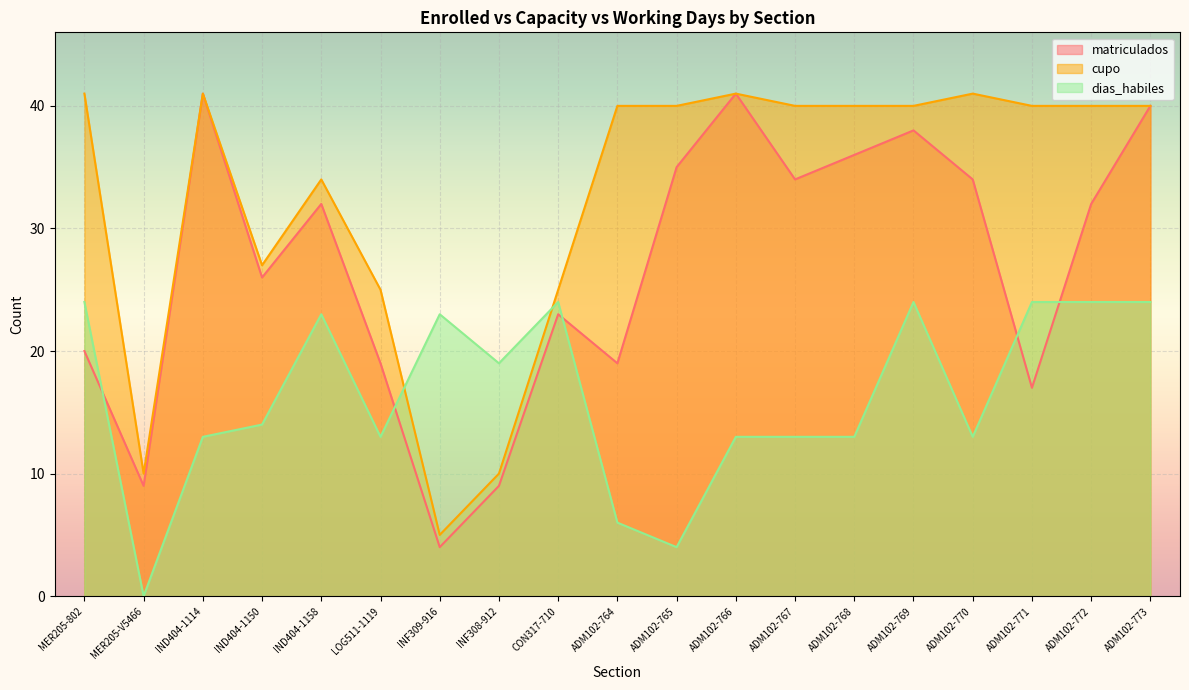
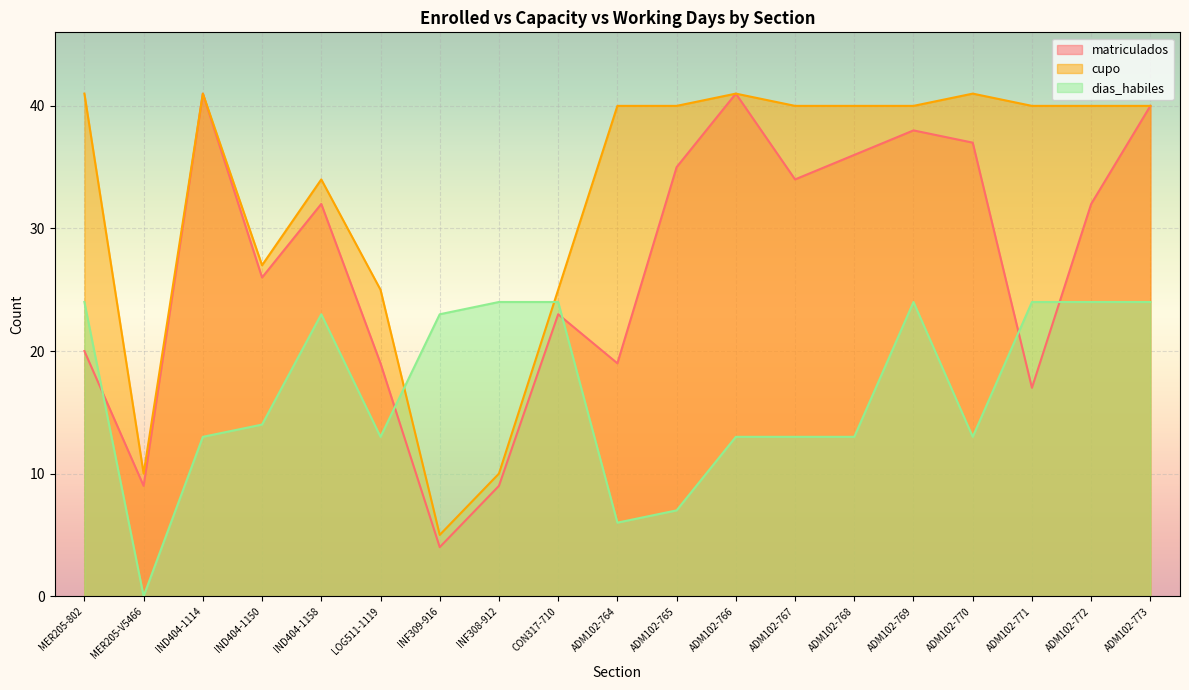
dias_habiles, INF308-912: 19 -> 24
dias_habiles, ADM102-765: 4 -> 7
matriculados, ADM102-770: 34 -> 37
